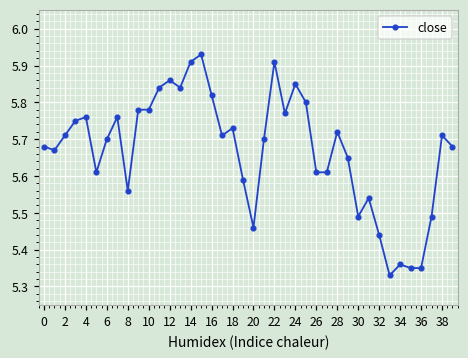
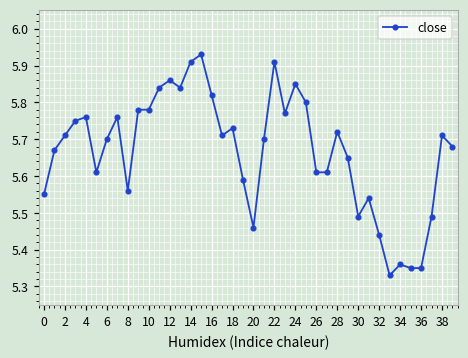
0: 5.68 -> 5.55
